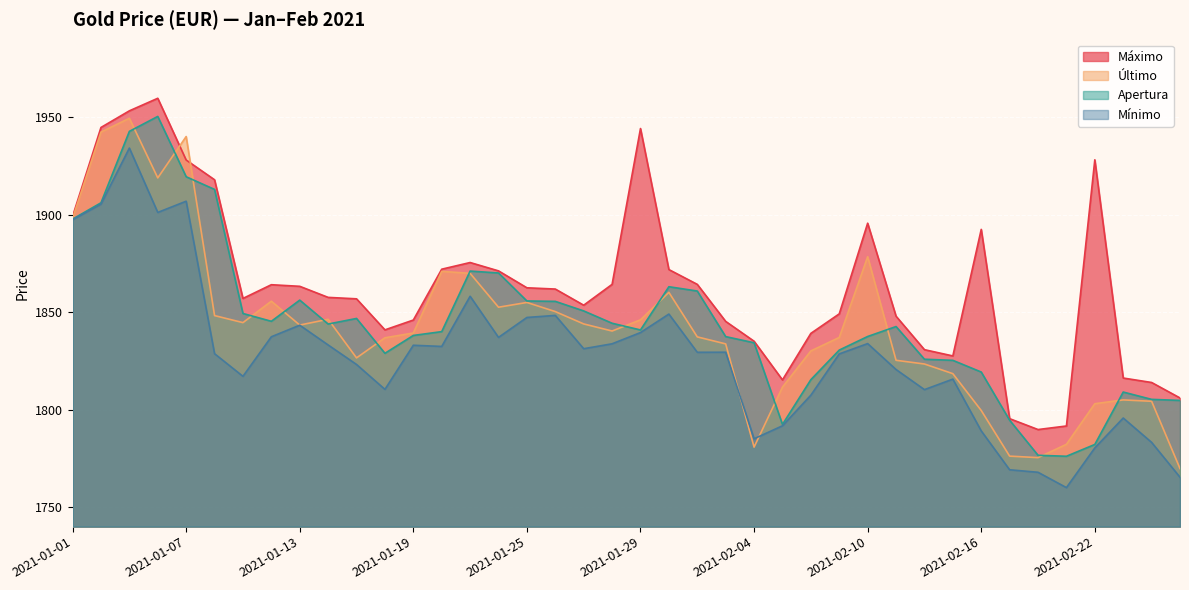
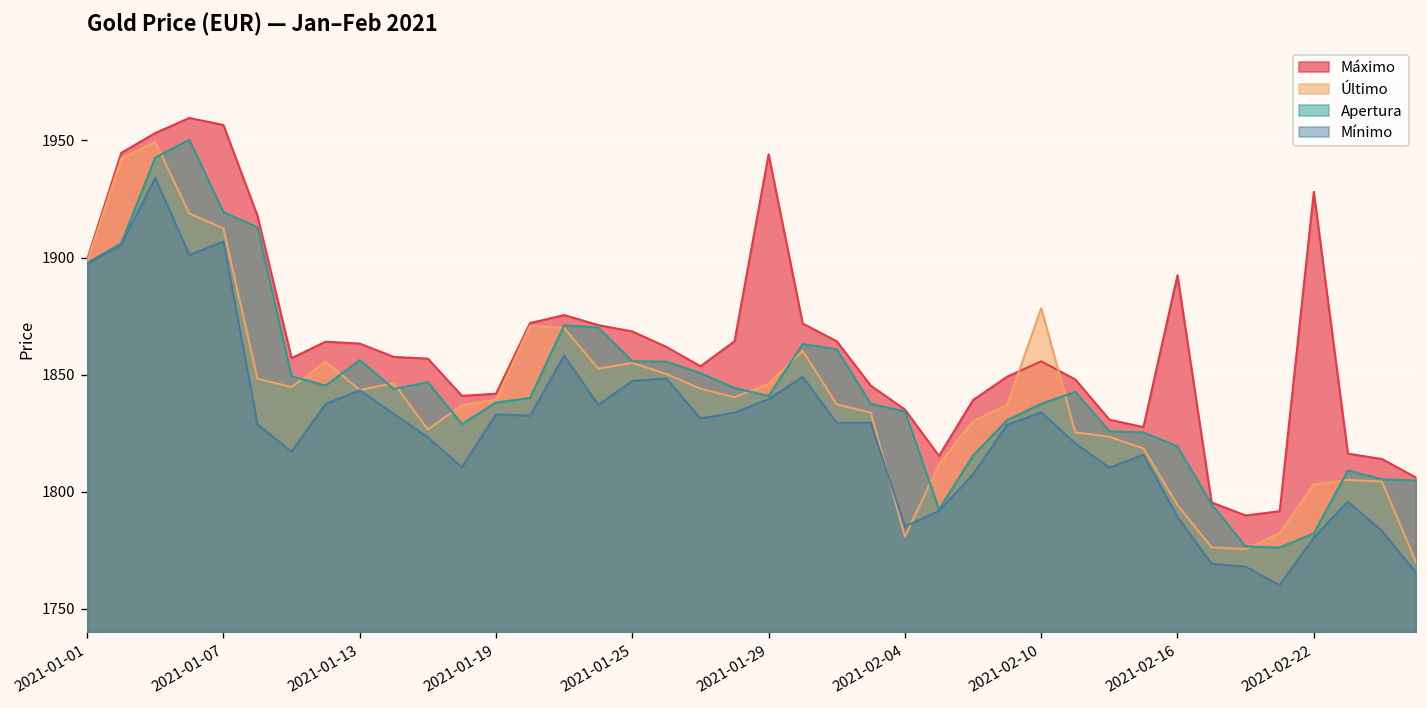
Máximo, 2021-01-07: 1928 -> 1957
Último, 2021-01-07: 1940 -> 1913
Máximo, 2021-01-19: 1846 -> 1842
Máximo, 2021-01-25: 1863 -> 1868
Máximo, 2021-02-10: 1896 -> 1856
Último, 2021-02-16: 1800 -> 1794
